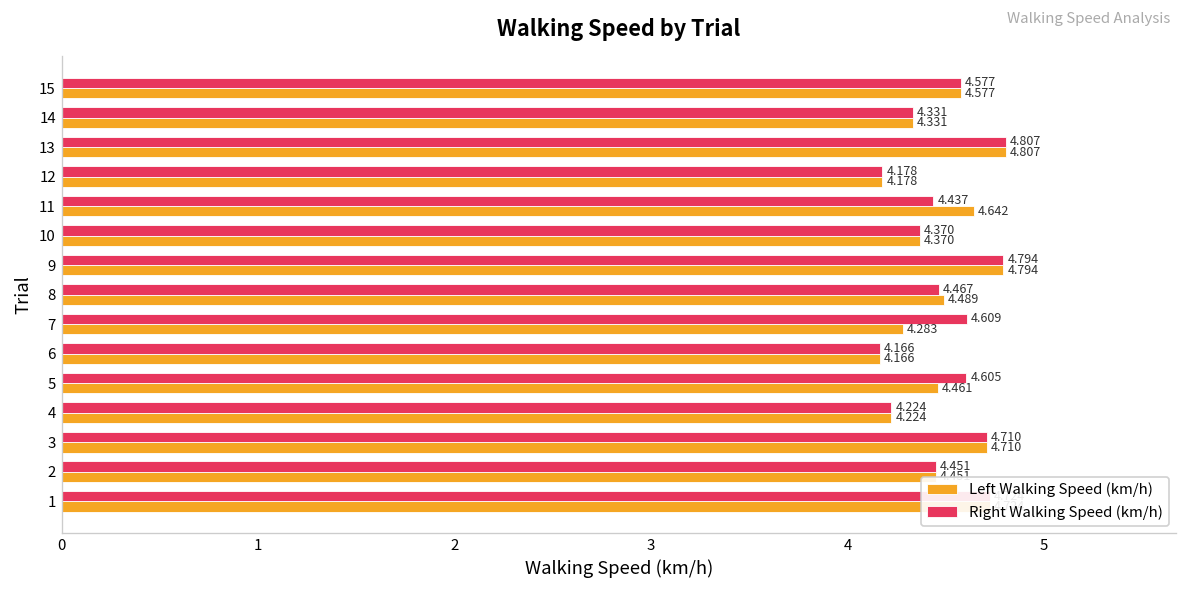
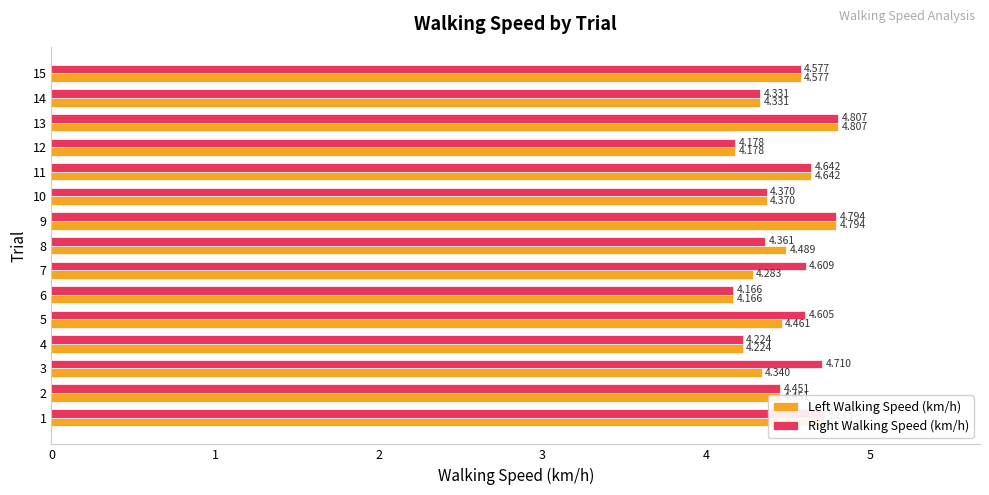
Right Walking Speed (km/h), 11: 4.437 -> 4.642
Right Walking Speed (km/h), 8: 4.467 -> 4.361
Left Walking Speed (km/h), 3: 4.710 -> 4.340
